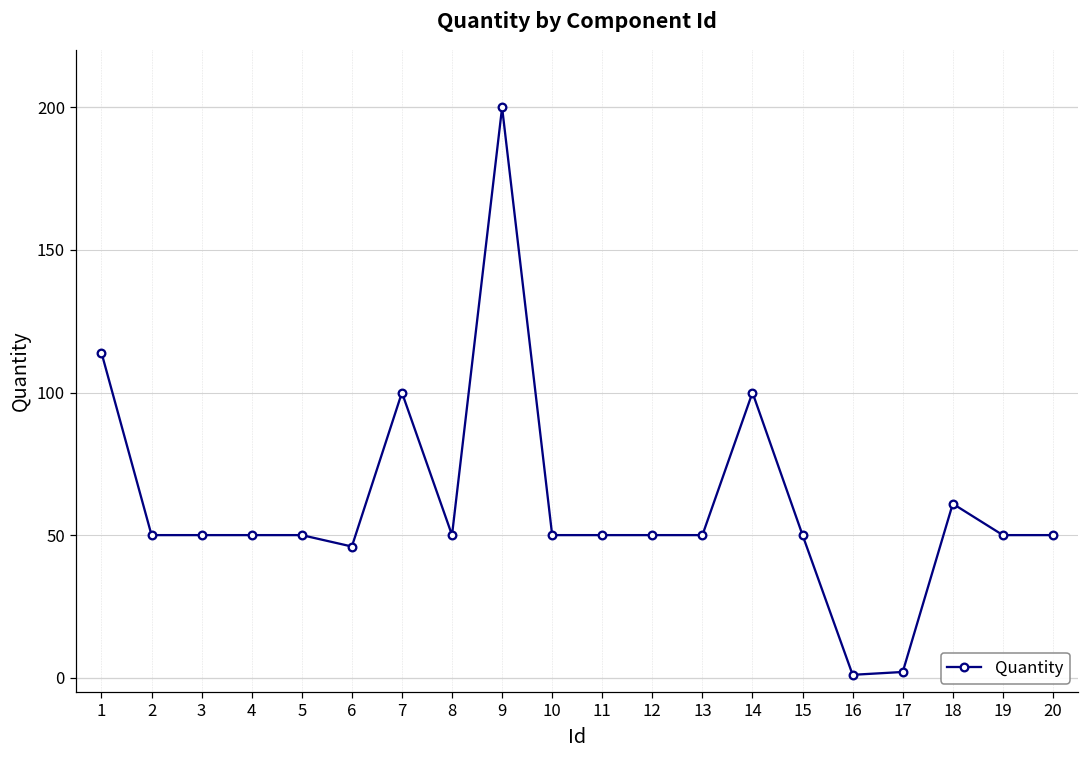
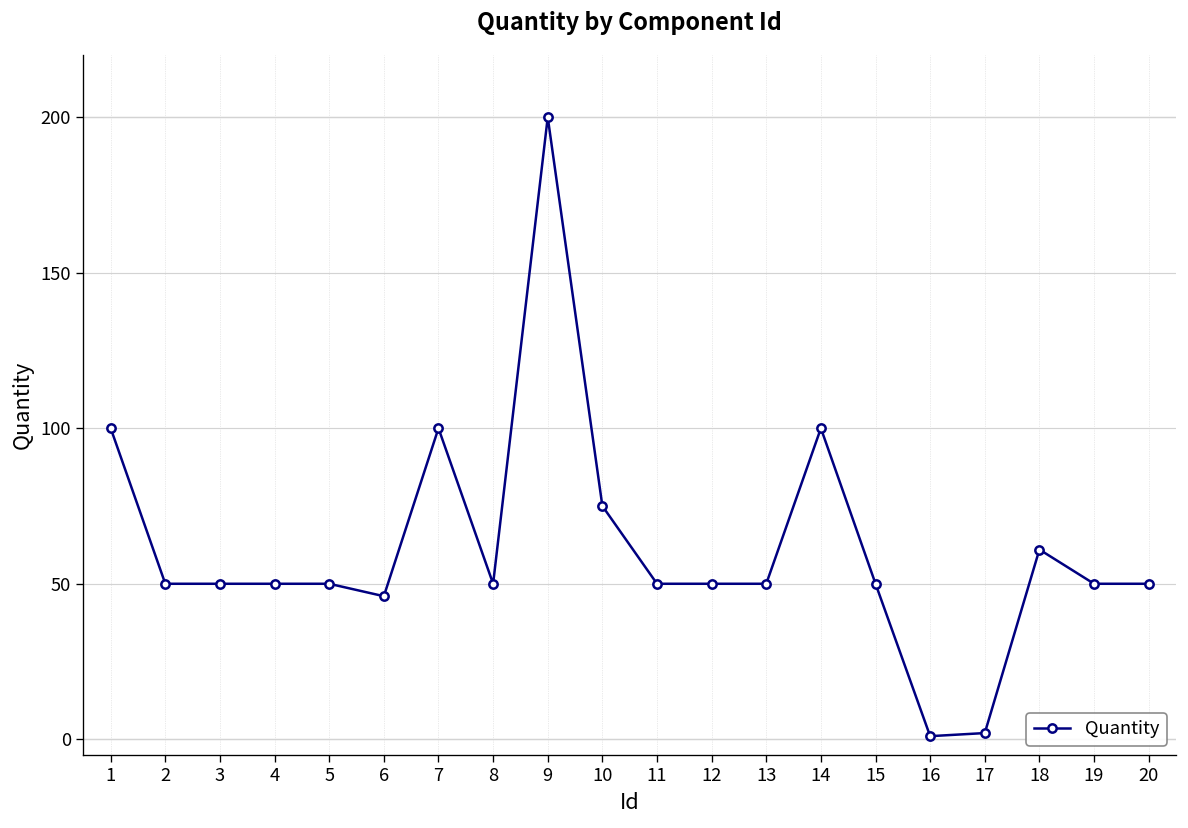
1: 114 -> 100
10: 50 -> 75
